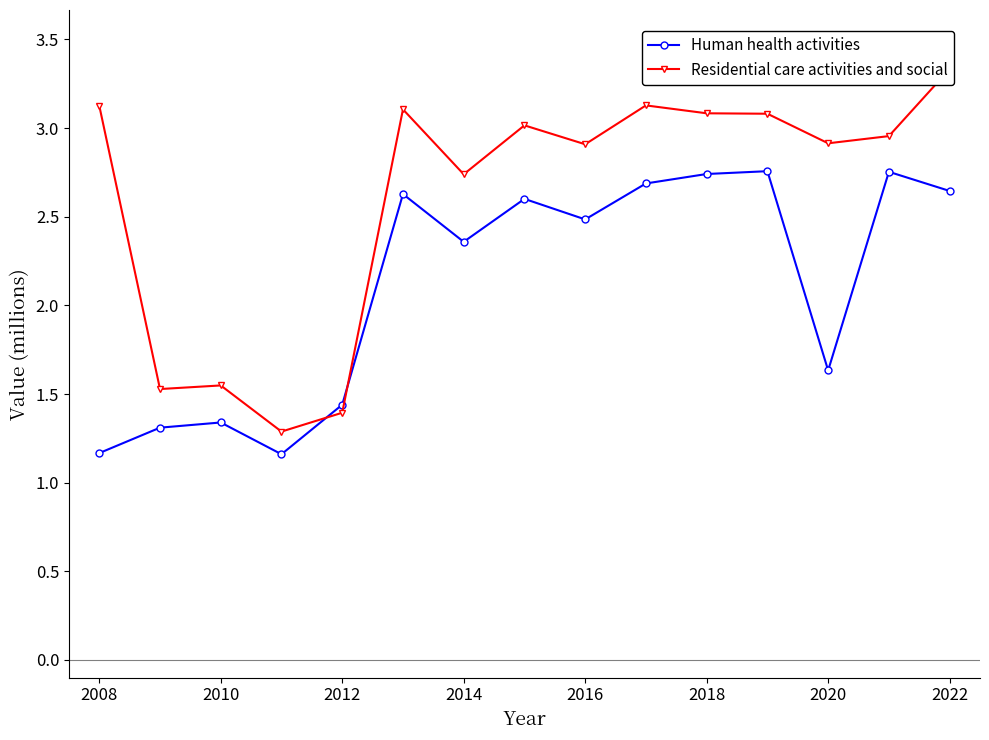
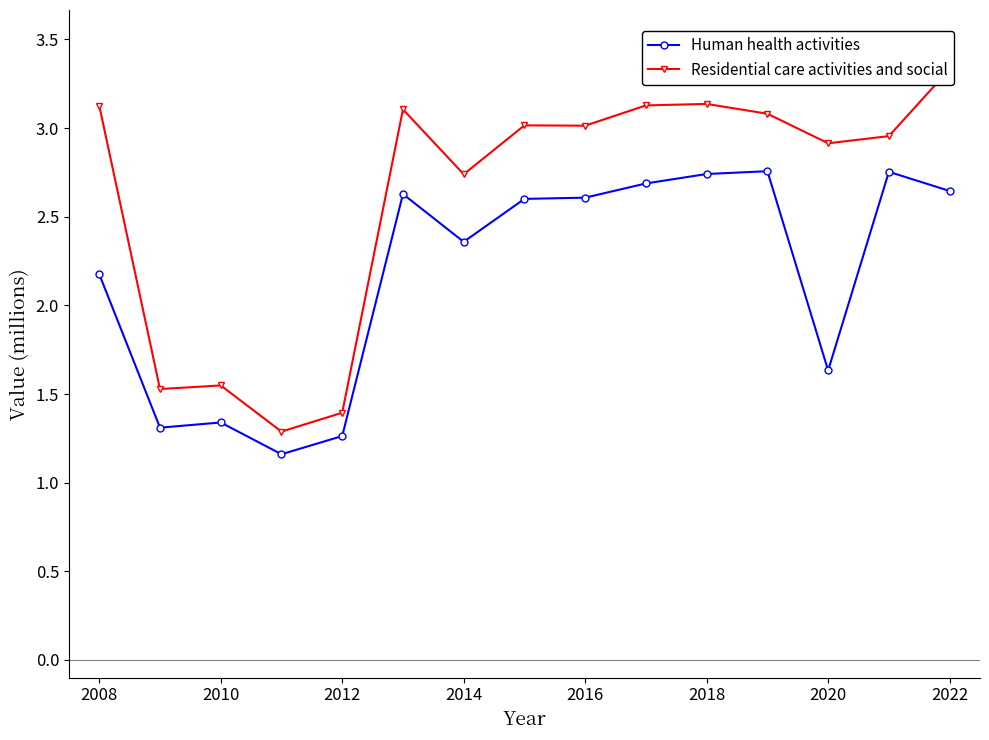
Human health activities, 2008: 1.17 -> 2.18
Human health activities, 2012: 1.44 -> 1.26
Human health activities, 2016: 2.48 -> 2.61
Residential care activities and social, 2016: 2.91 -> 3.01
Residential care activities and social, 2018: 3.08 -> 3.14
